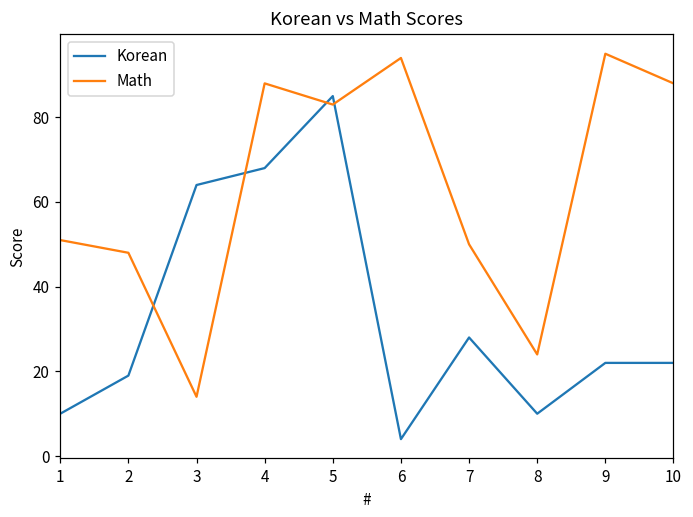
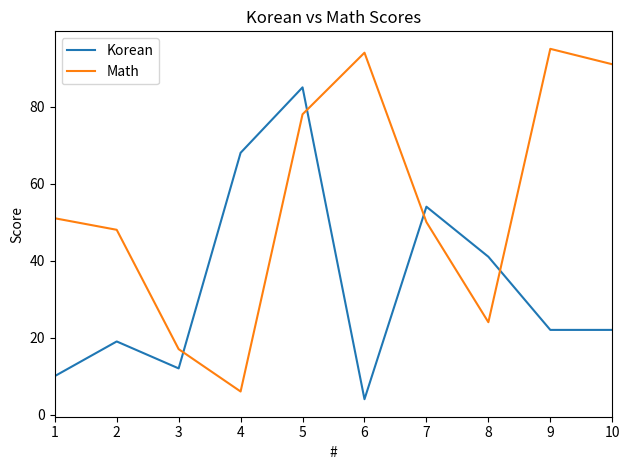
Korean, 3: 64 -> 12
Math, 3: 14 -> 17
Math, 4: 88 -> 6
Math, 5: 83 -> 78
Korean, 7: 28 -> 54
Korean, 8: 10 -> 41
Math, 10: 88 -> 91
